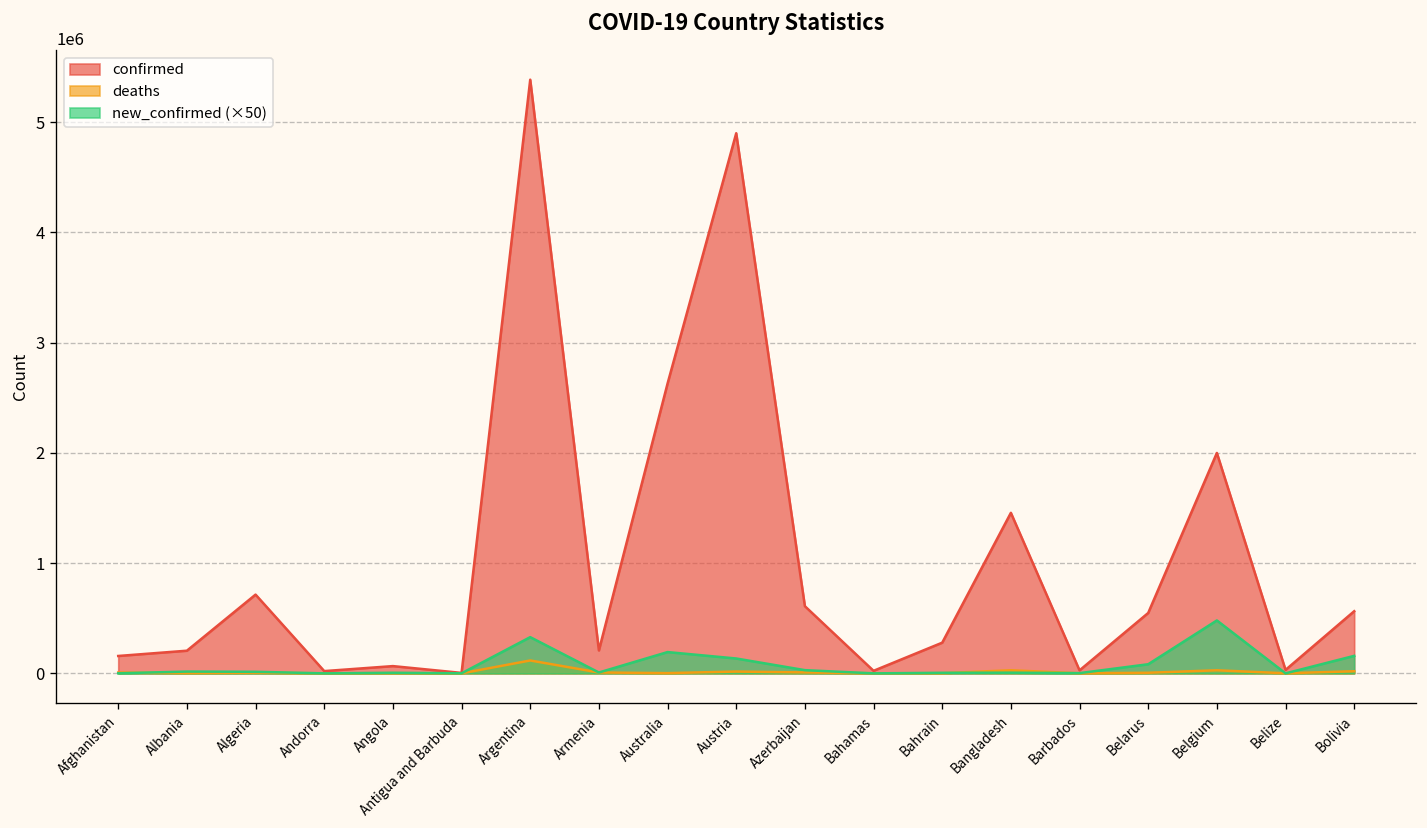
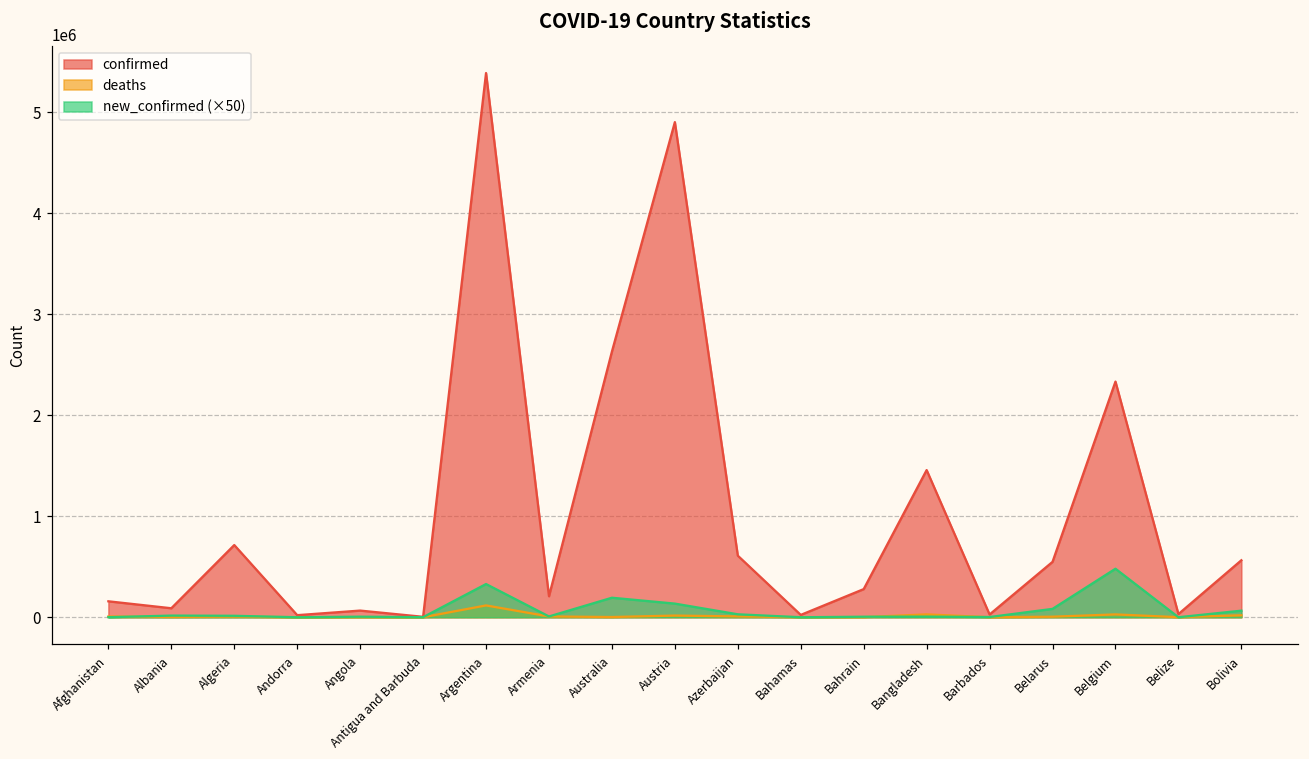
confirmed, Albania: 200000 -> 100000
confirmed, Belgium: 2000000 -> 2300000
new_confirmed (×50), Bolivia: 200000 -> 100000
